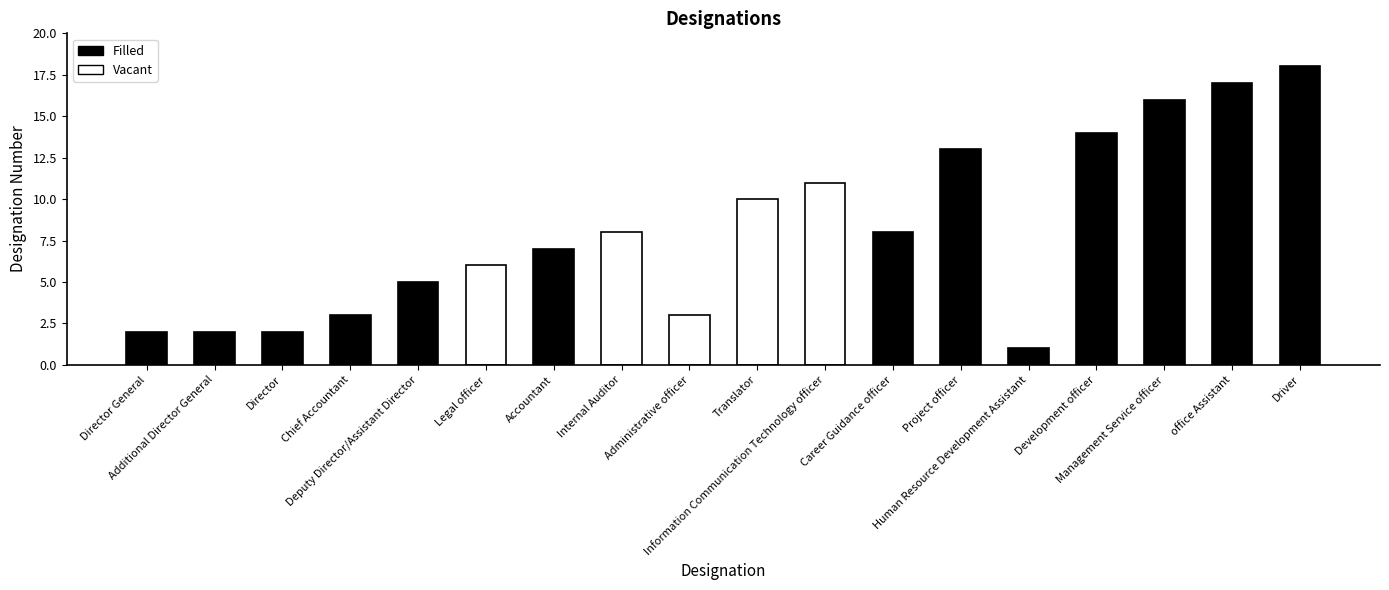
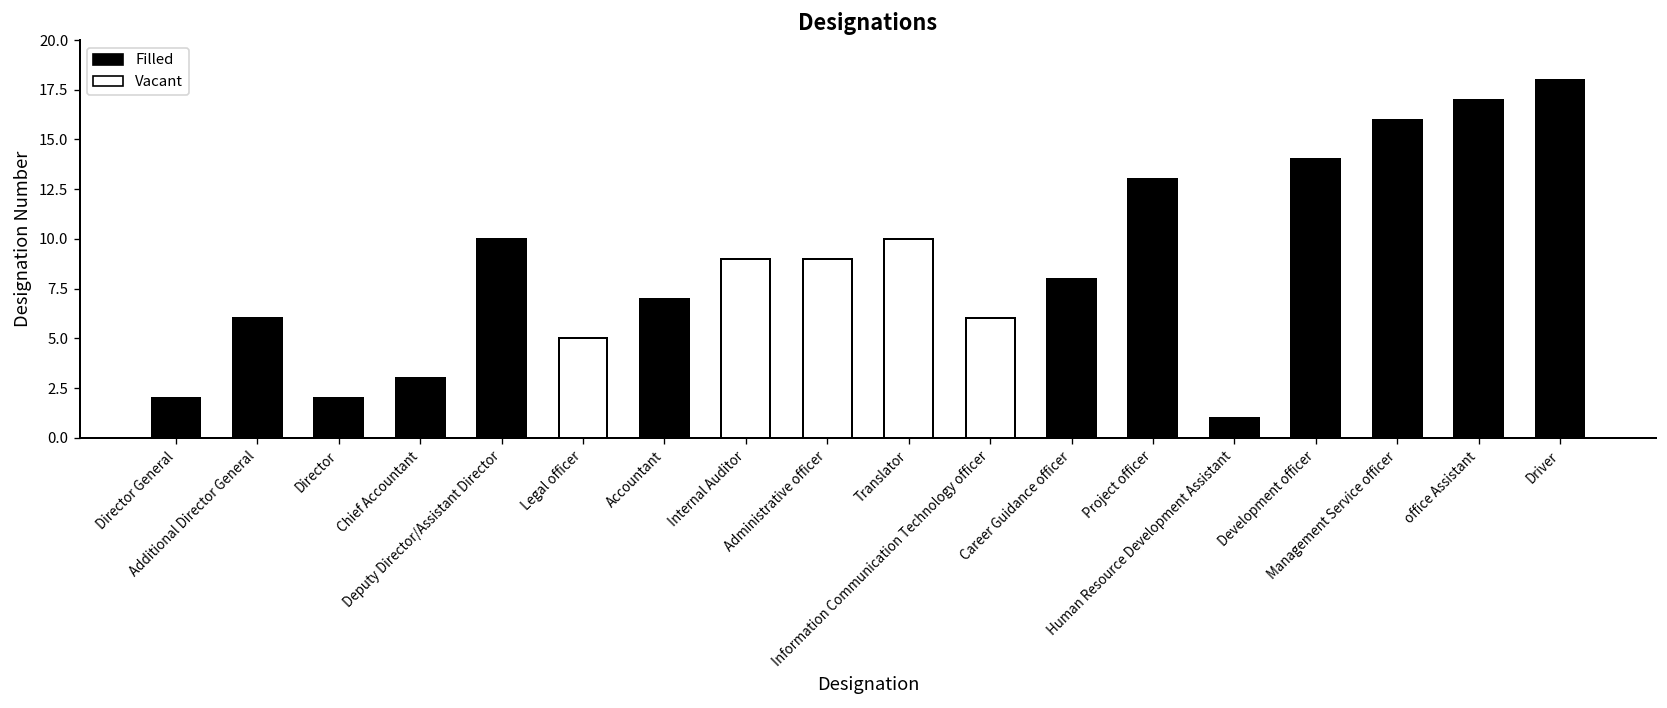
Additional Director General: 2 -> 6
Deputy Director/Assistant Director: 5 -> 10
Legal officer: 6 -> 5
Internal Auditor: 8 -> 9
Administrative officer: 3 -> 9
Information Communication Technology officer: 11 -> 6
